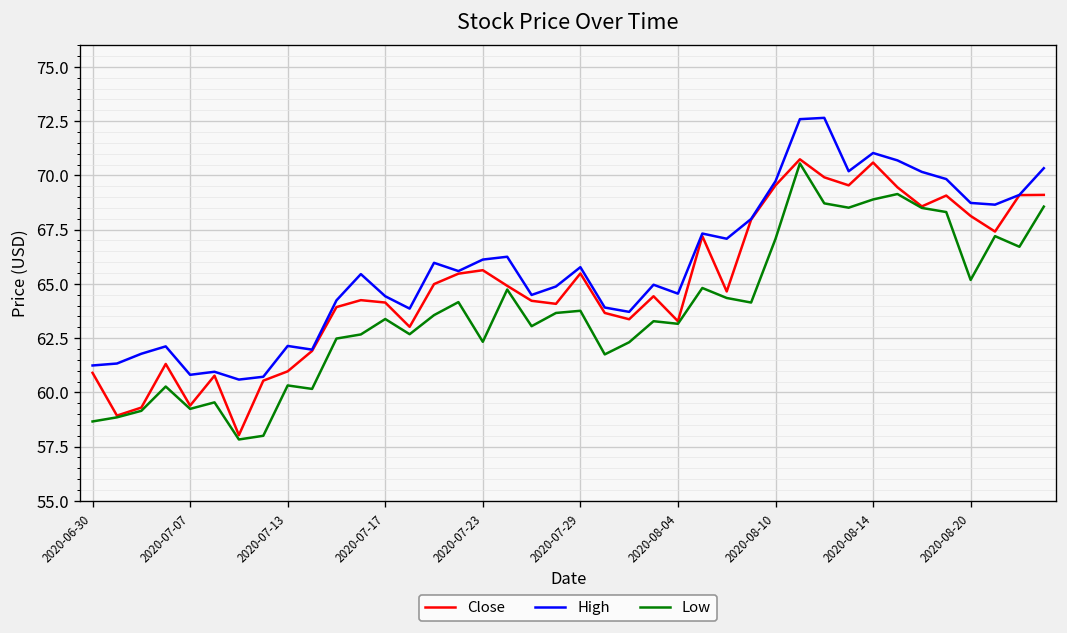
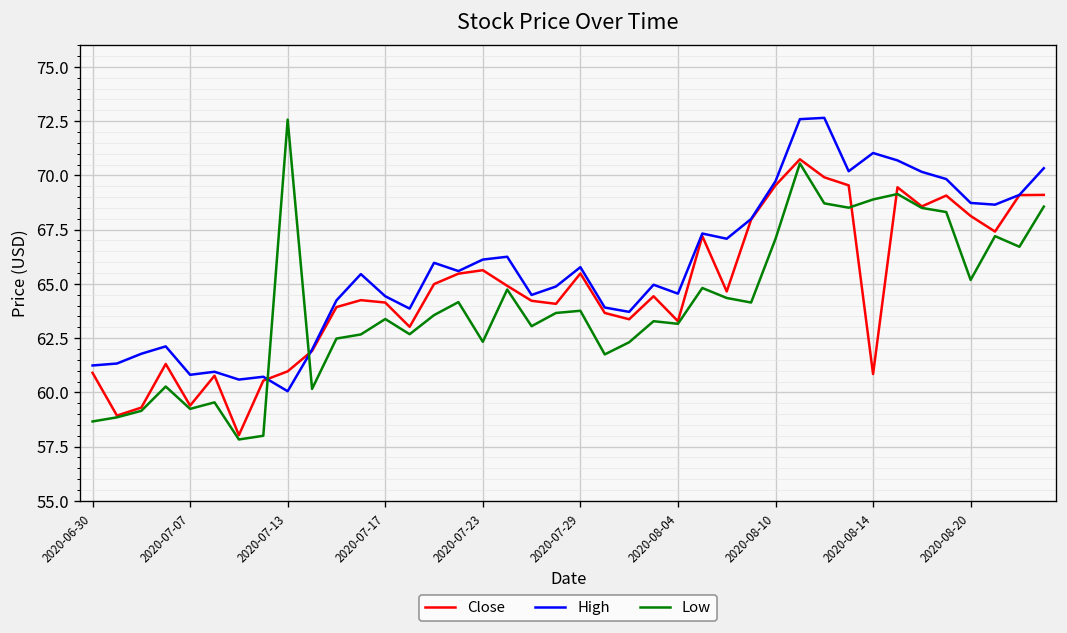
High, 2020-07-13: 62.1 -> 60.1
Low, 2020-07-13: 60.3 -> 72.6
Close, 2020-08-14: 70.6 -> 60.8
